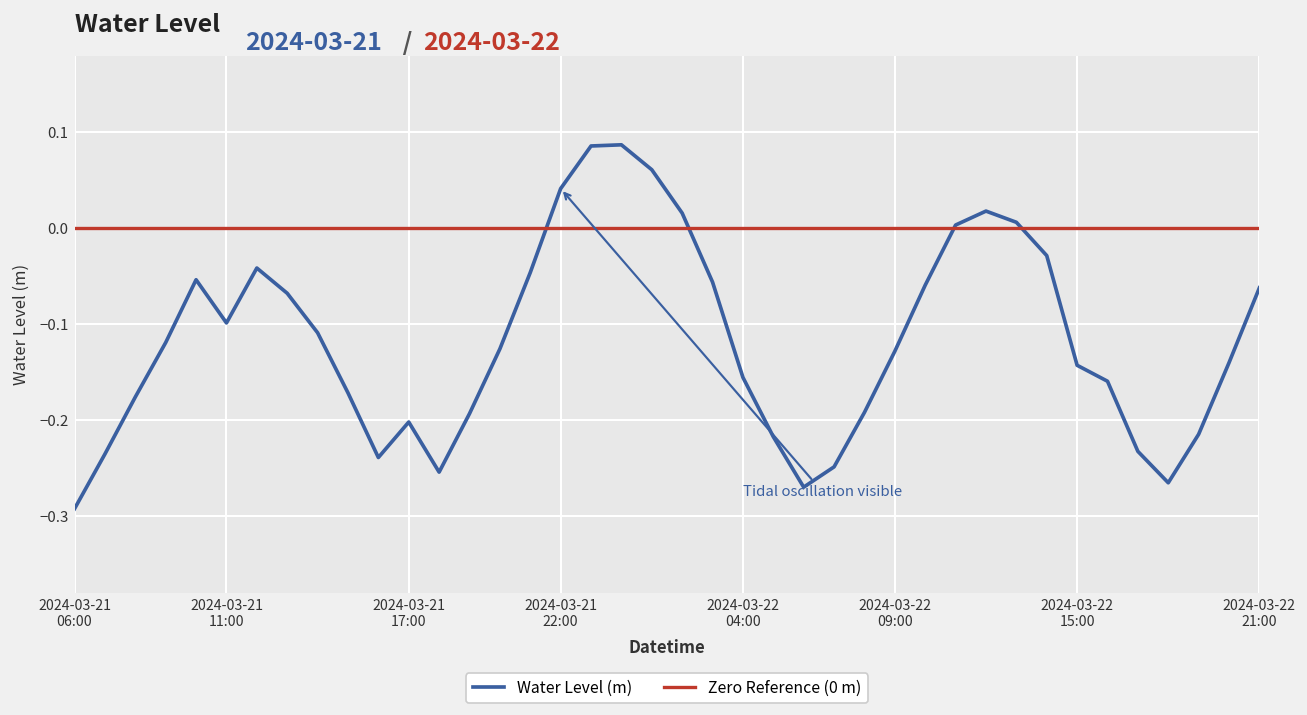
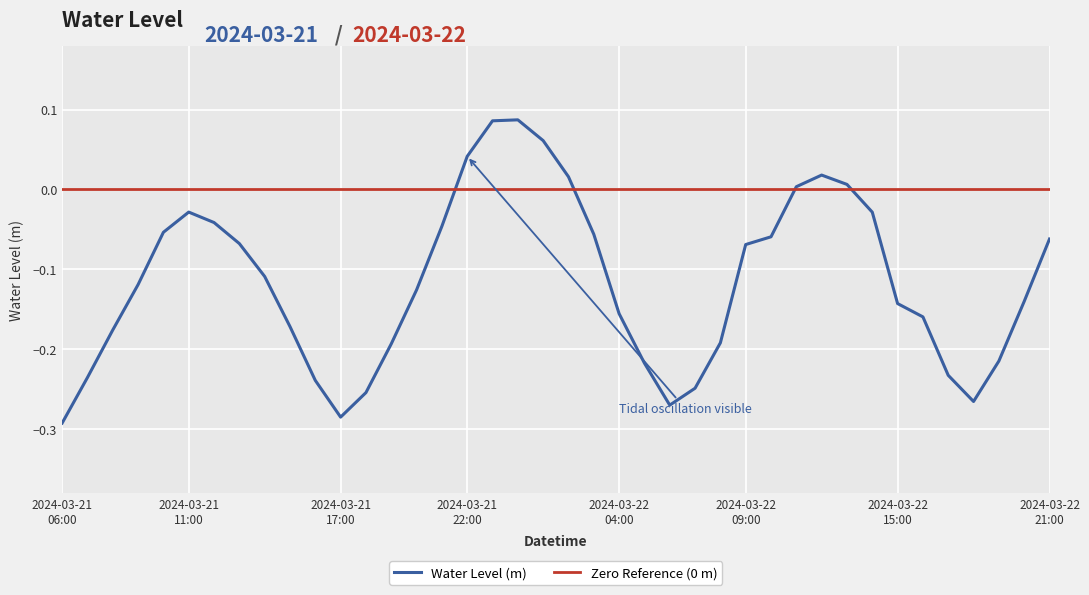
2024-03-21 11:00: -0.10 -> -0.03
2024-03-21 17:00: -0.20 -> -0.28
2024-03-22 09:00: -0.13 -> -0.07
